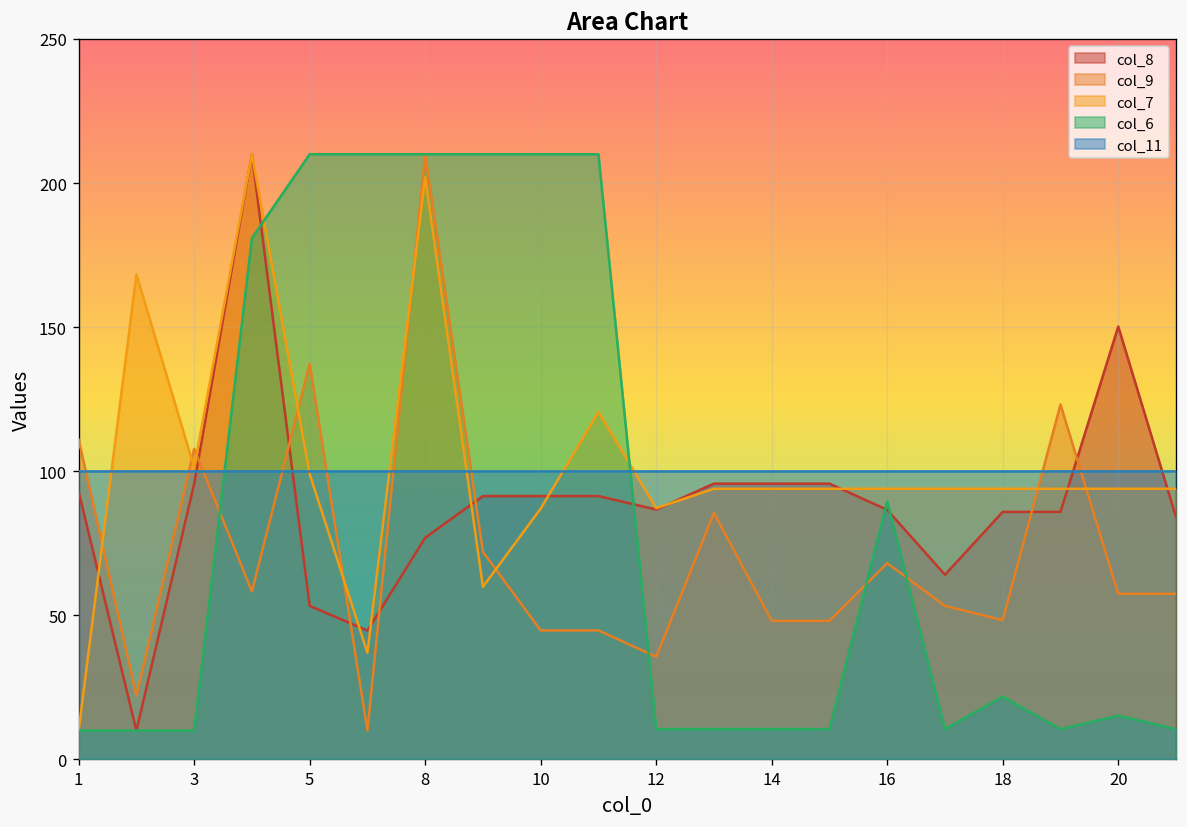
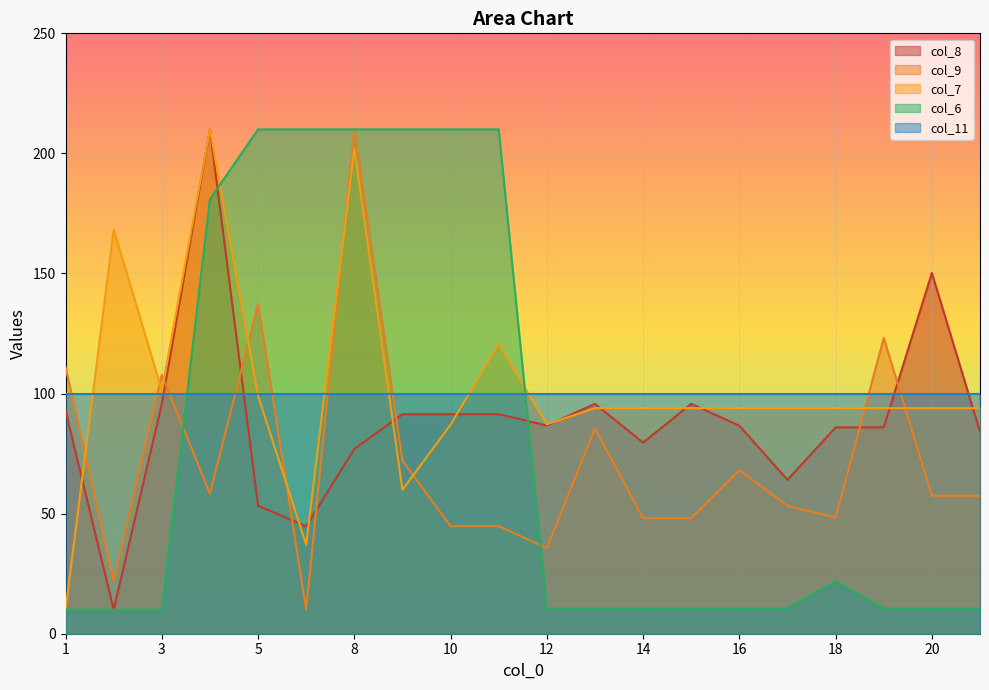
col_8, 14: 96 -> 80
col_6, 16: 90 -> 11
col_6, 20: 15 -> 11
